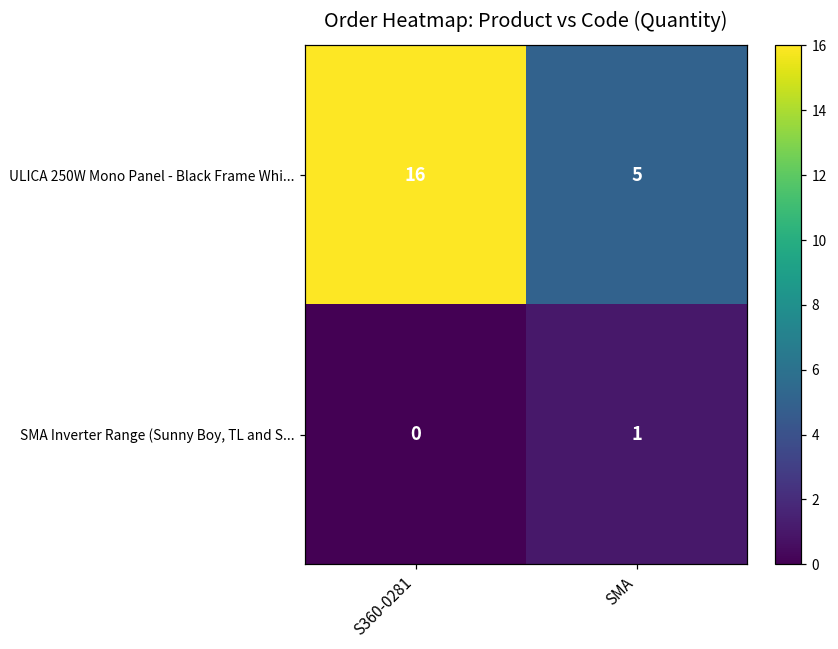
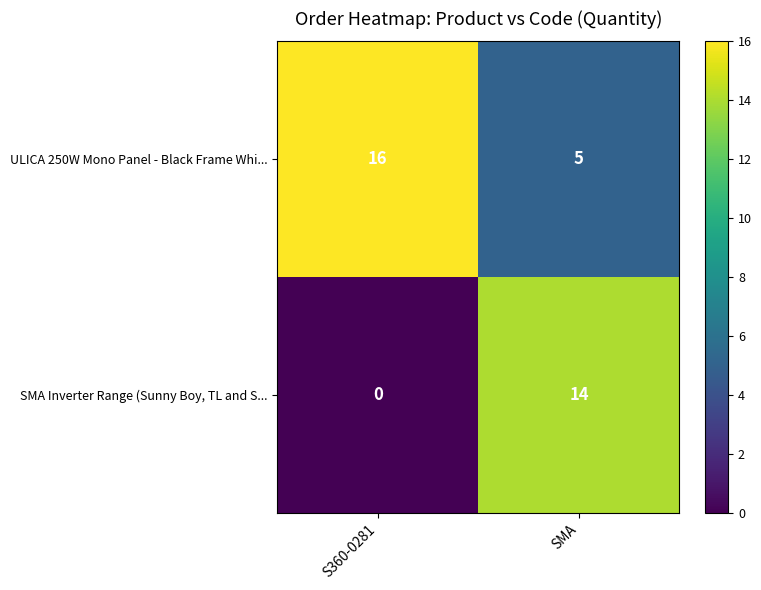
SMA Inverter Range (Sunny Boy, TL and S..., SMA: 1 -> 14
